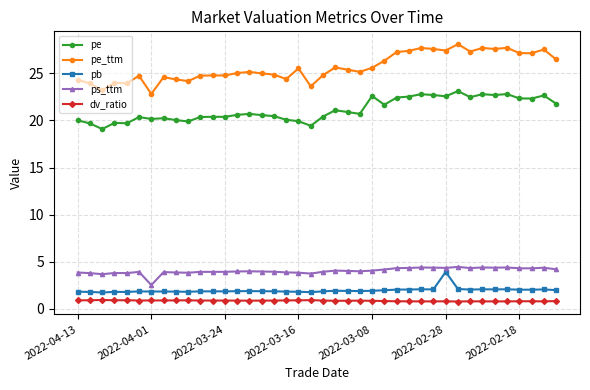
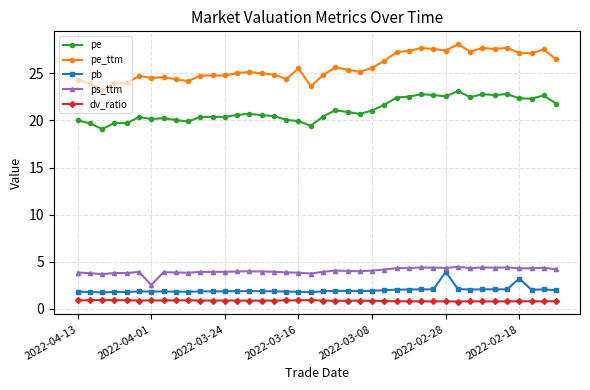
pe_ttm, 2022-04-01: 23 -> 25
pe, 2022-03-08: 23 -> 21
pb, 2022-02-18: 2 -> 3
